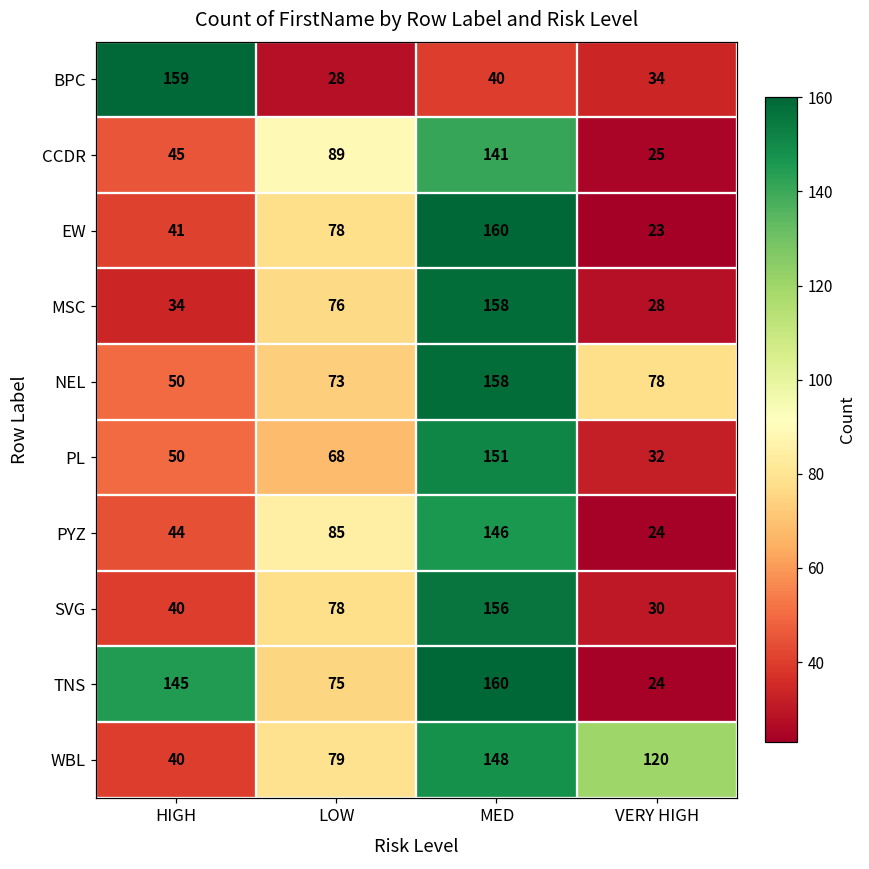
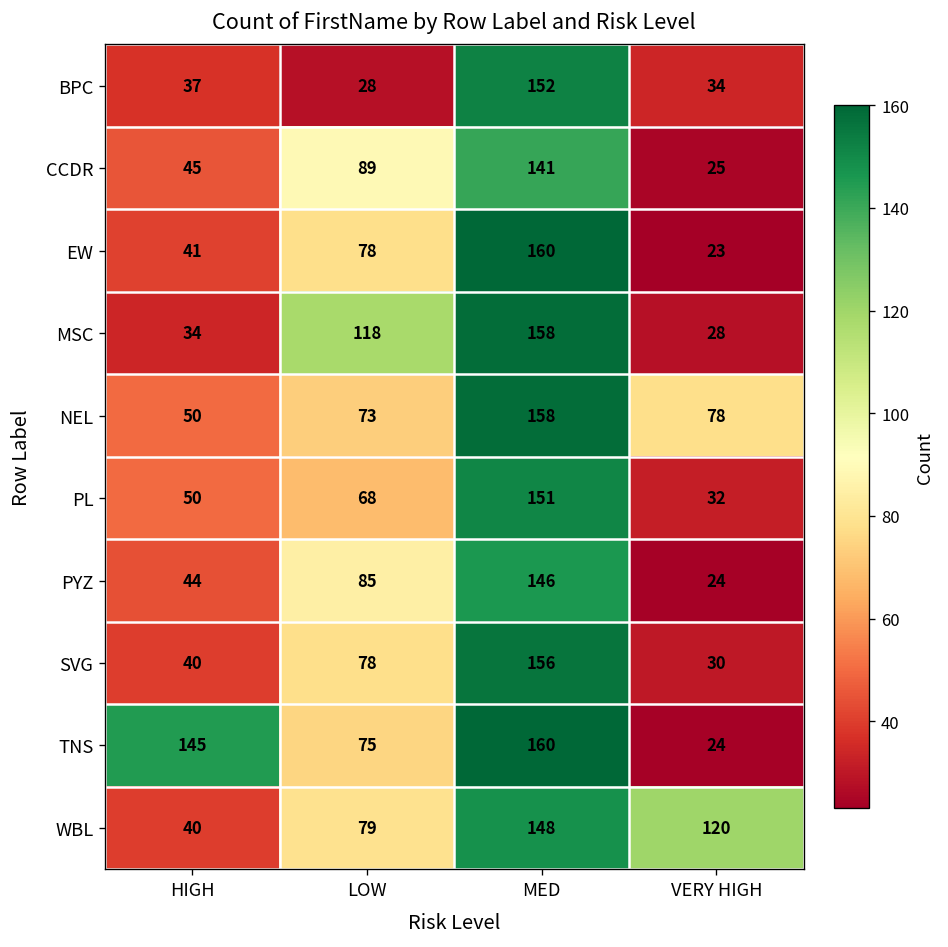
BPC, HIGH: 159 -> 37
BPC, MED: 40 -> 152
MSC, LOW: 76 -> 118
